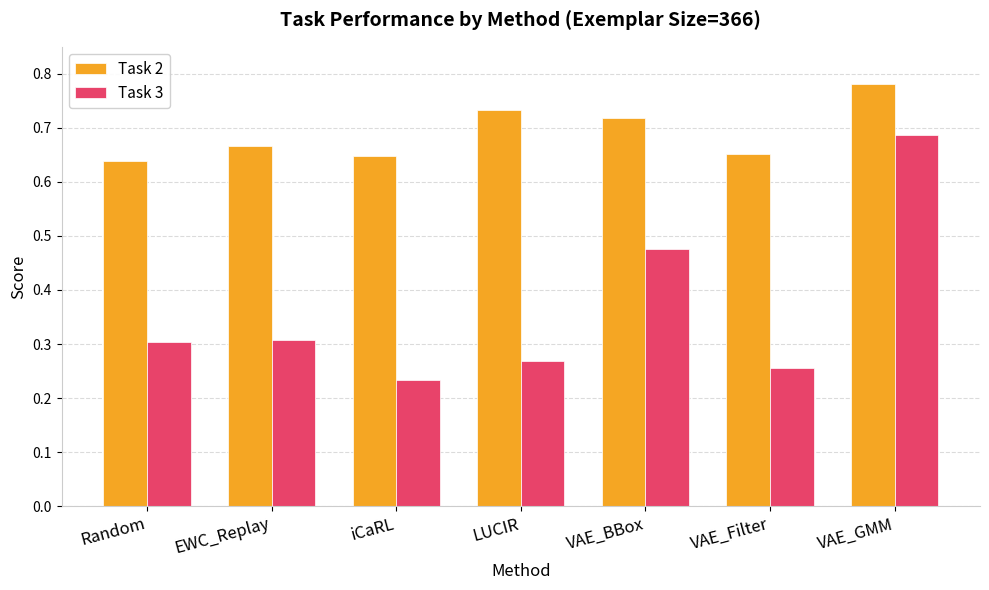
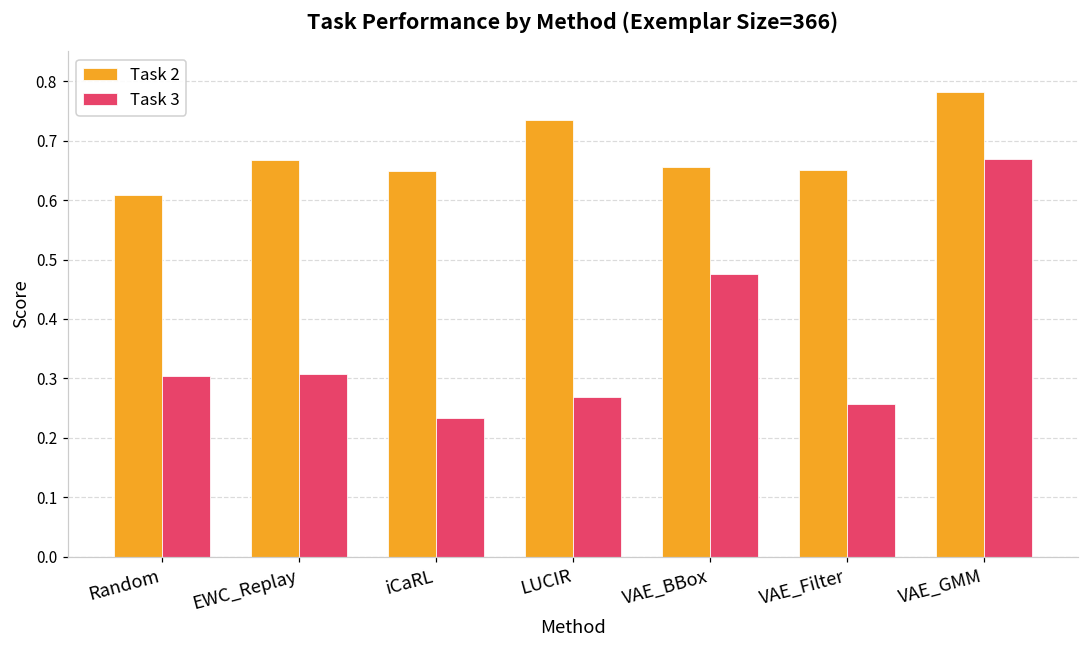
Task 2, Random: 0.64 -> 0.61
Task 2, VAE_BBox: 0.72 -> 0.66
Task 3, VAE_GMM: 0.69 -> 0.67
